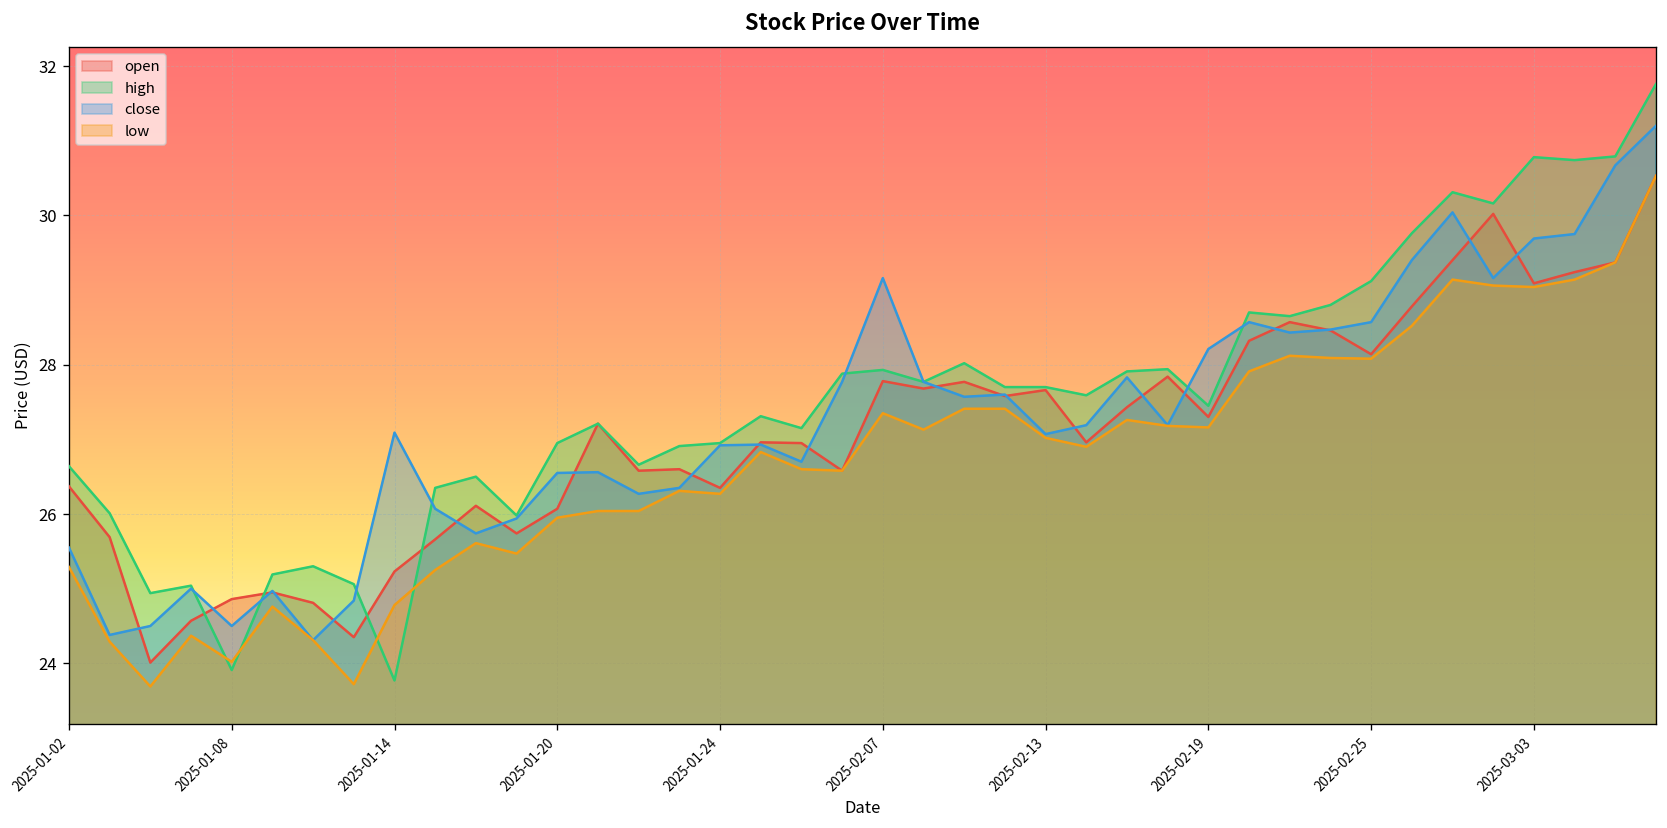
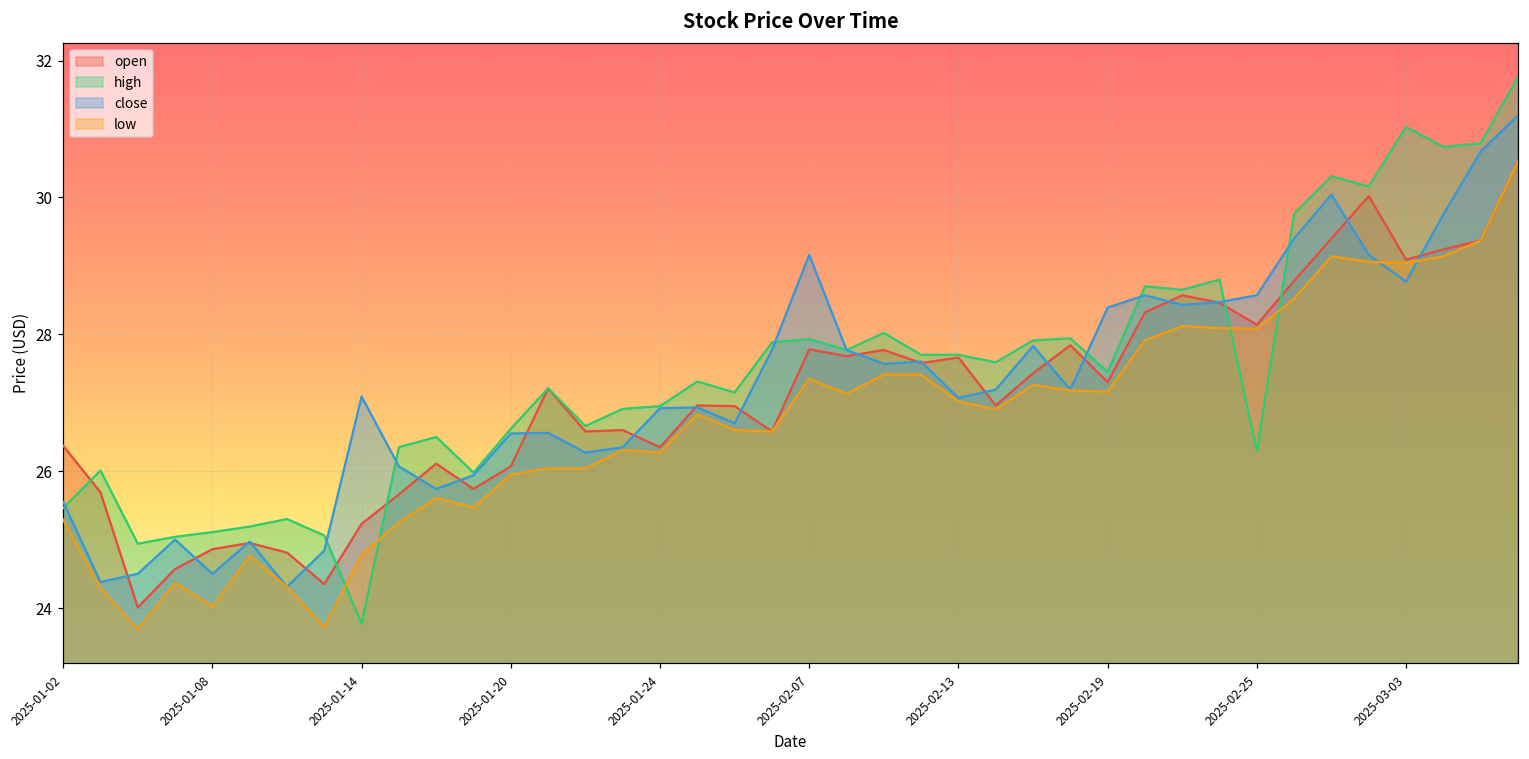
high, 2025-01-02: 26.6 -> 25.5
high, 2025-01-08: 23.9 -> 25.1
high, 2025-01-20: 27.0 -> 26.6
close, 2025-02-19: 28.2 -> 28.4
high, 2025-02-25: 29.1 -> 26.3
high, 2025-03-03: 30.8 -> 31.0
close, 2025-03-03: 29.7 -> 28.8
